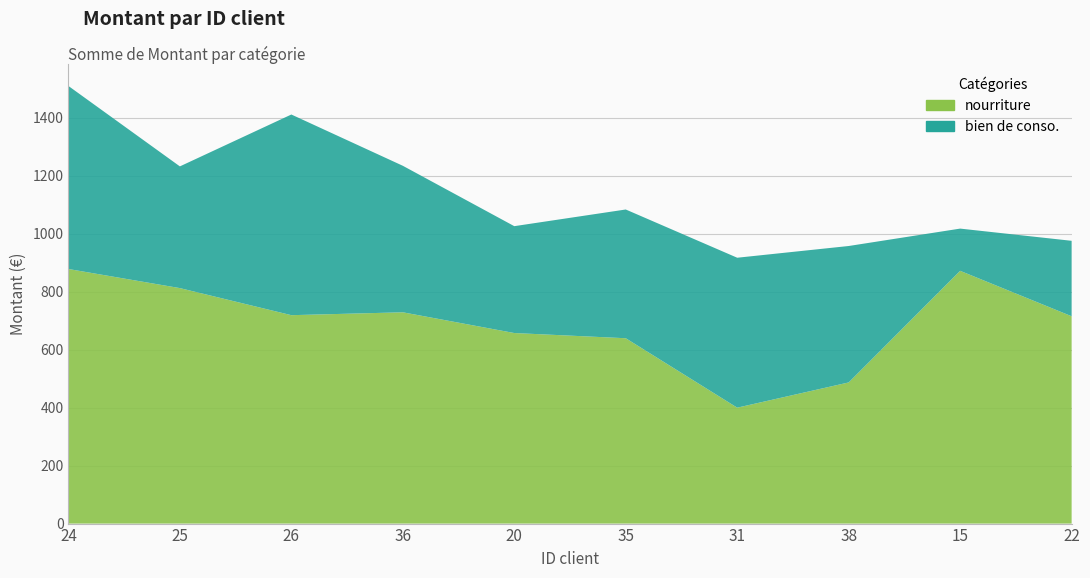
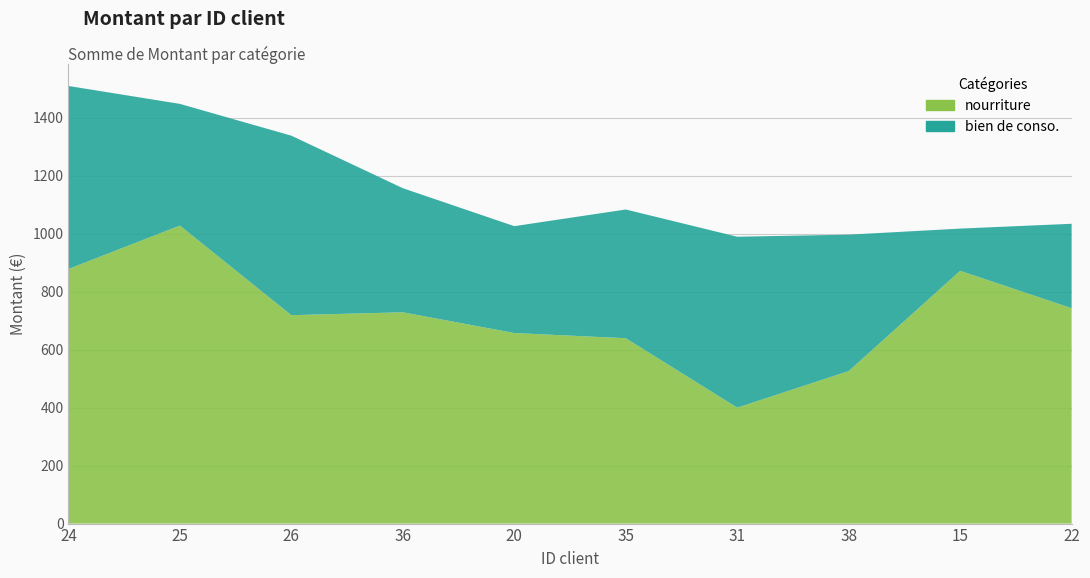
nourriture, 25: 810 -> 1030
bien de conso., 26: 690 -> 620
bien de conso., 36: 510 -> 430
bien de conso., 31: 520 -> 590
nourriture, 38: 490 -> 530
nourriture, 22: 720 -> 740
bien de conso., 22: 260 -> 290
